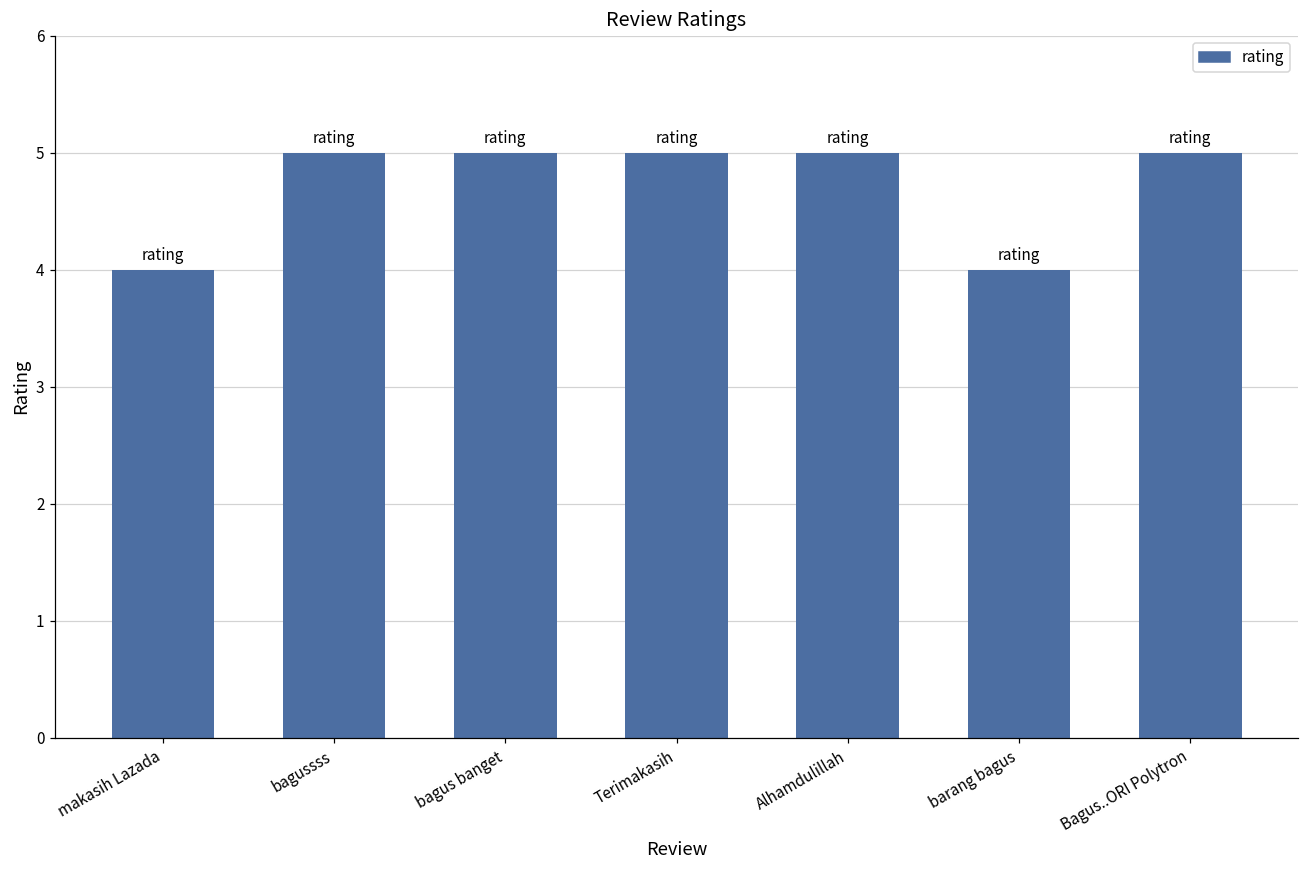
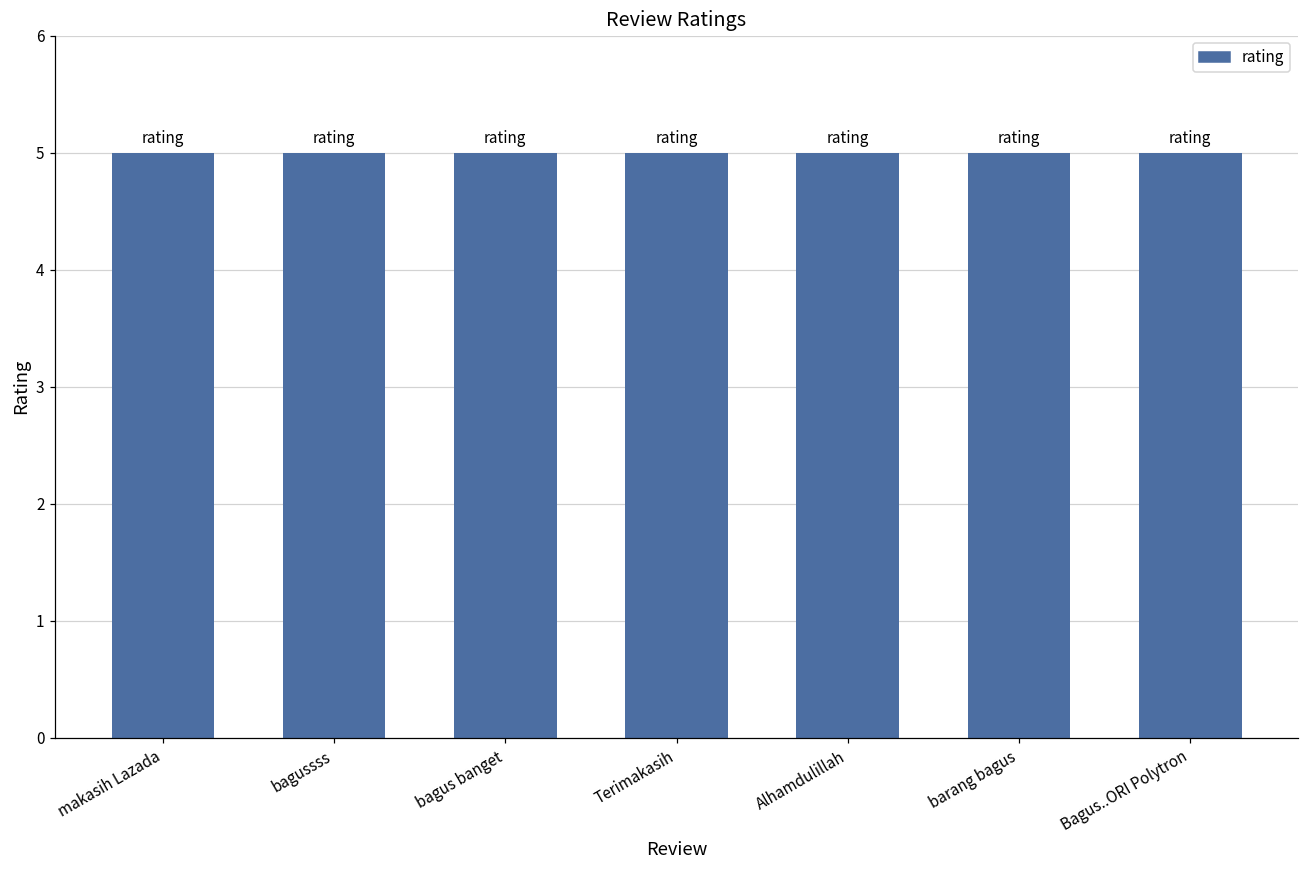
makasih Lazada: 4 -> 5
barang bagus: 4 -> 5
